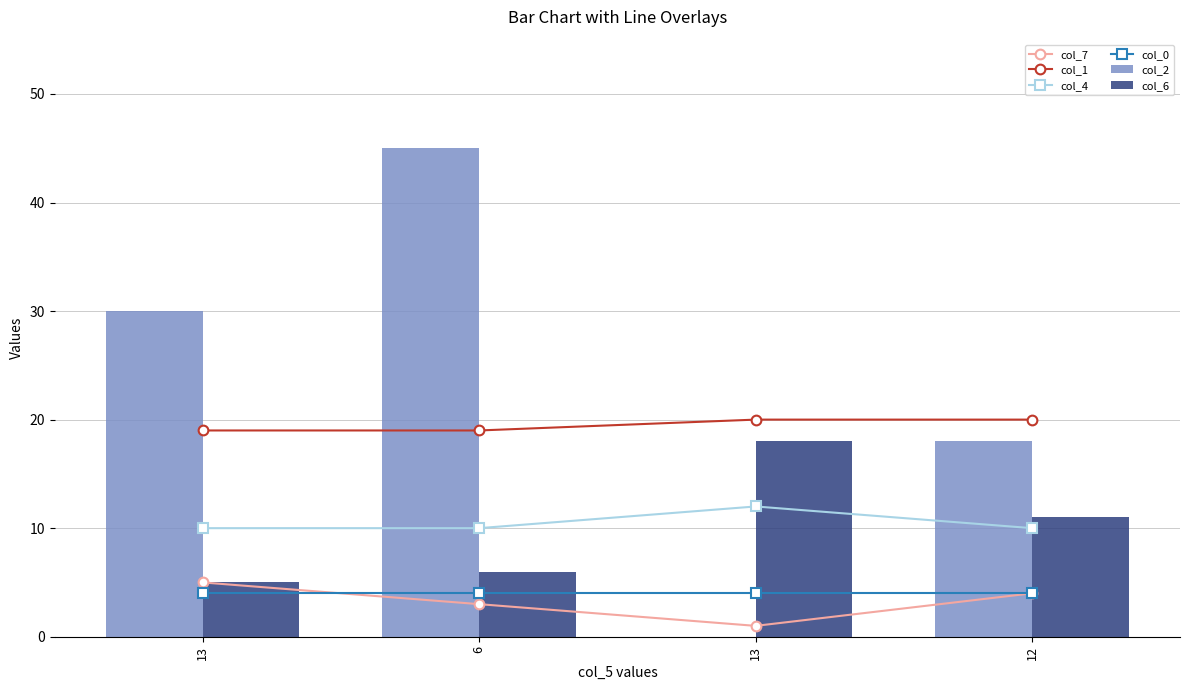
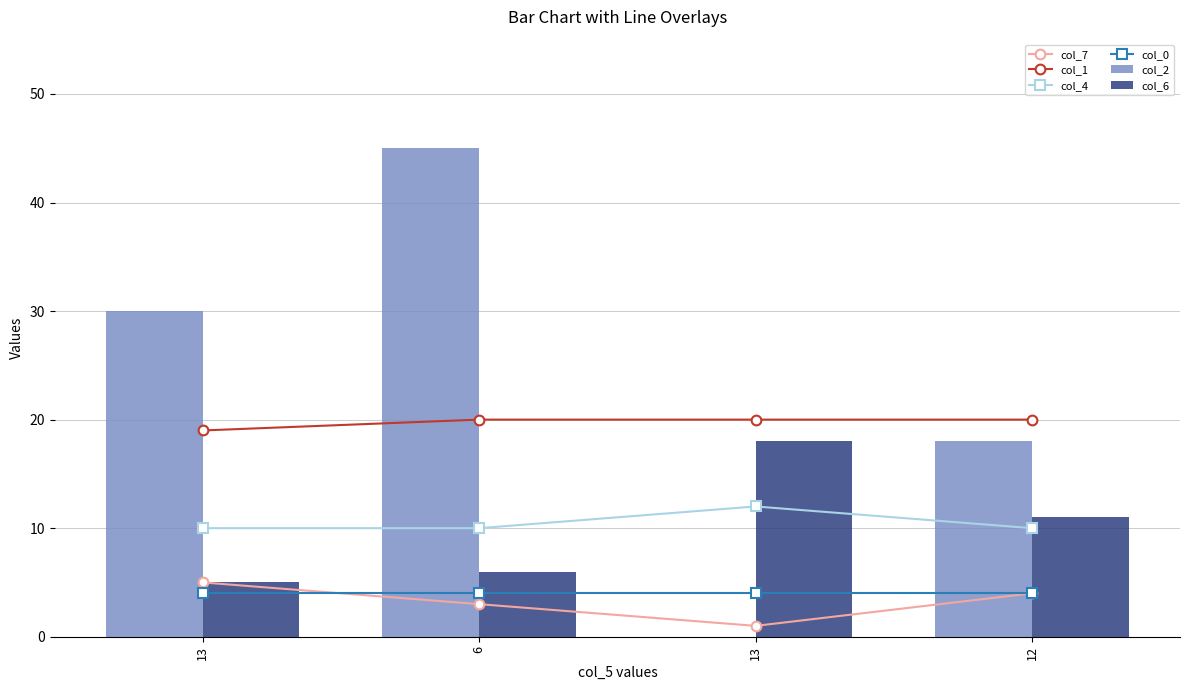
col_1, 6: 19 -> 20
